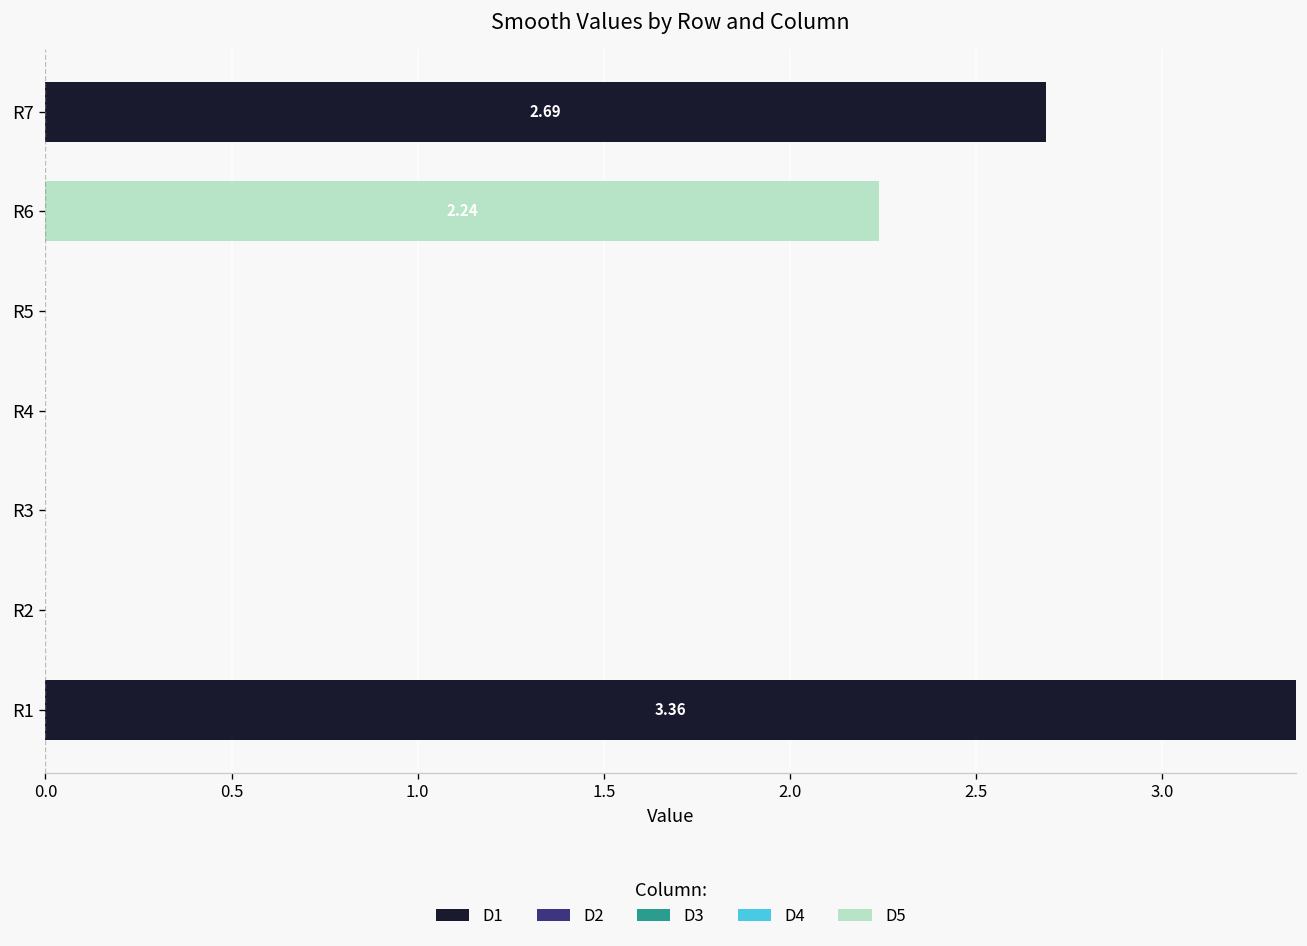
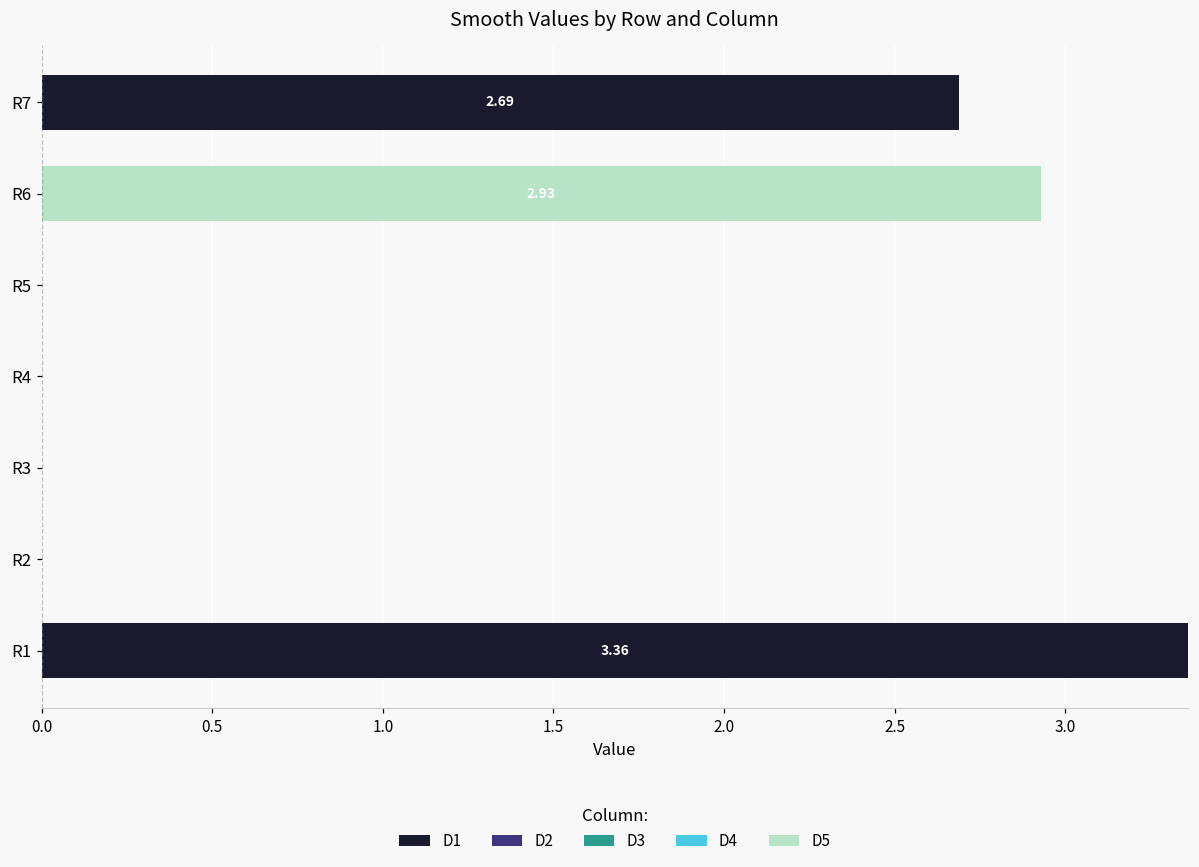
D5, R6: 2.24 -> 2.93
